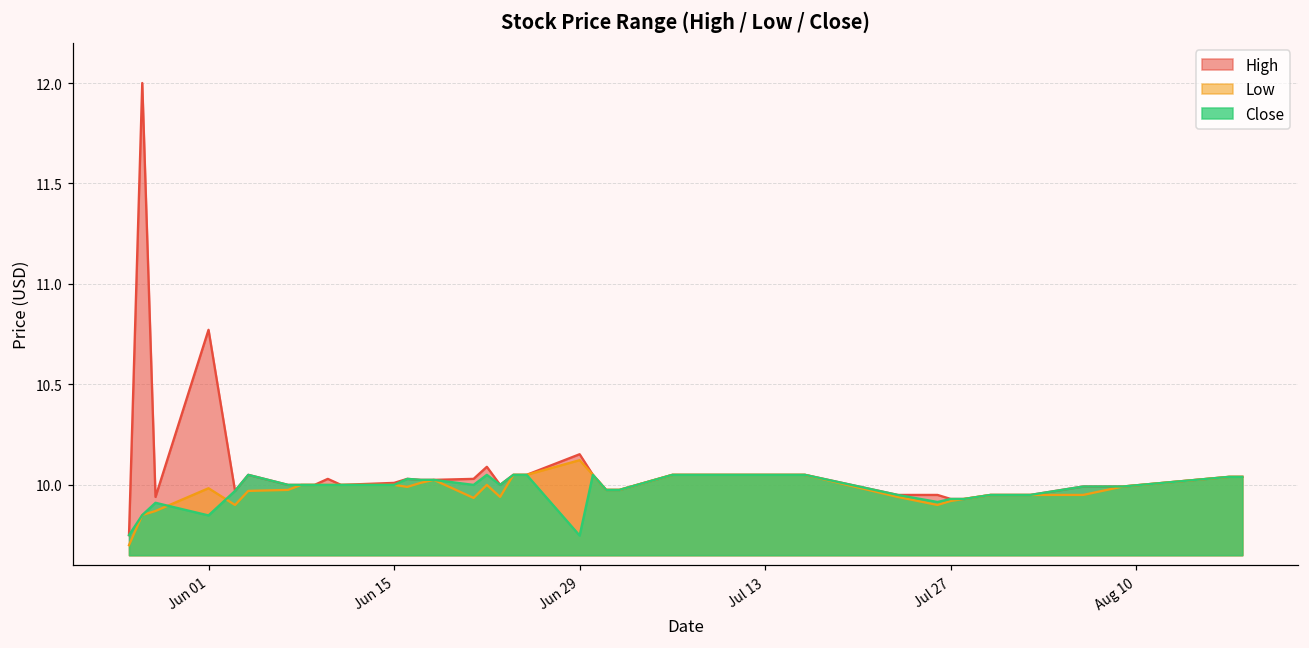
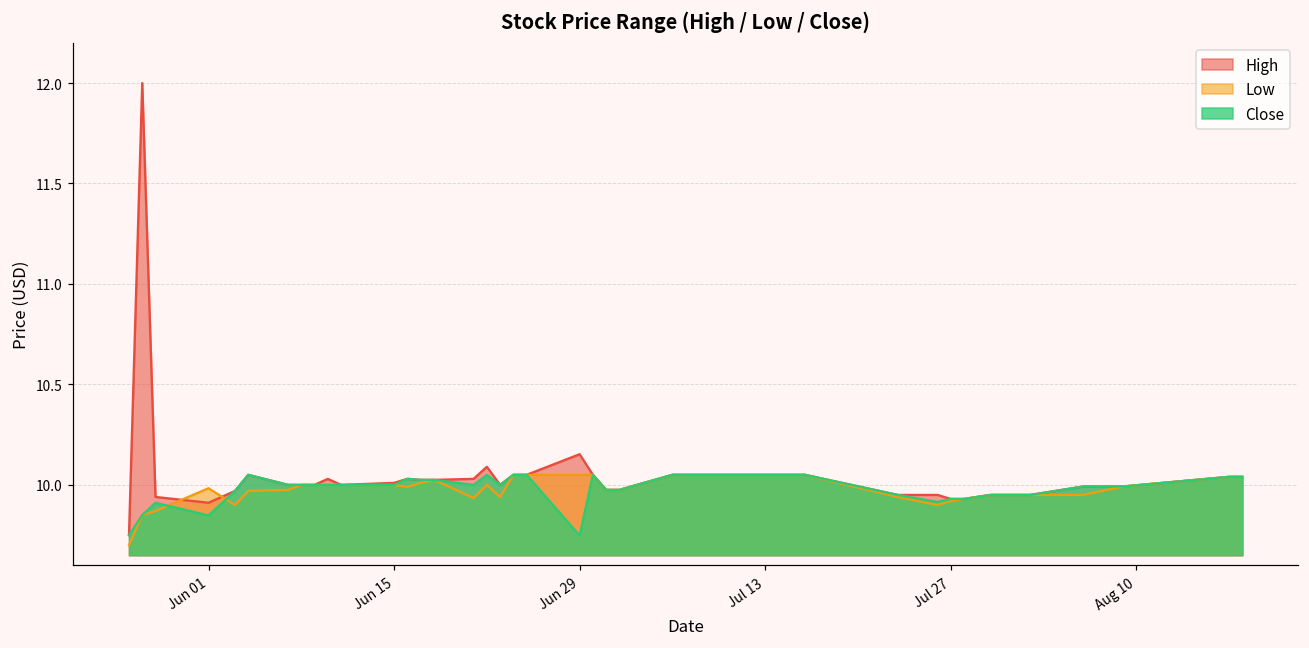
High, Jun 01: 10.77 -> 9.91
Low, Jun 29: 10.12 -> 10.05
